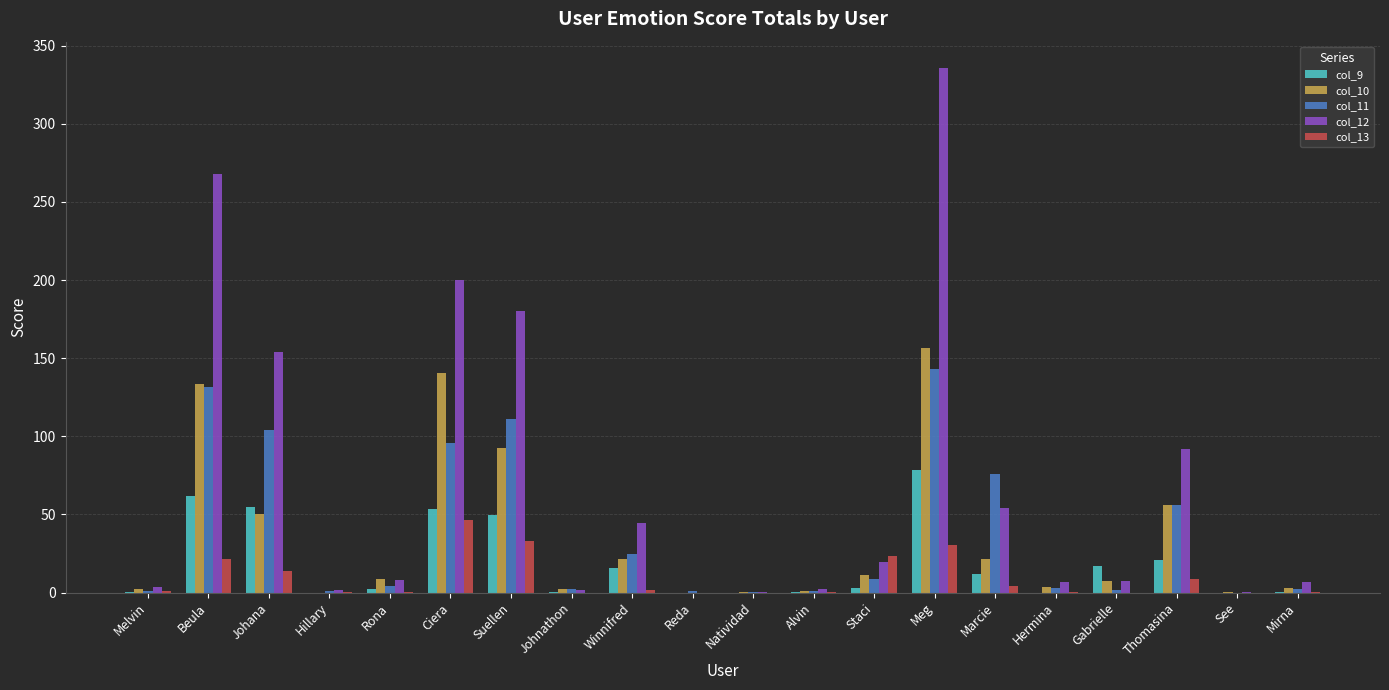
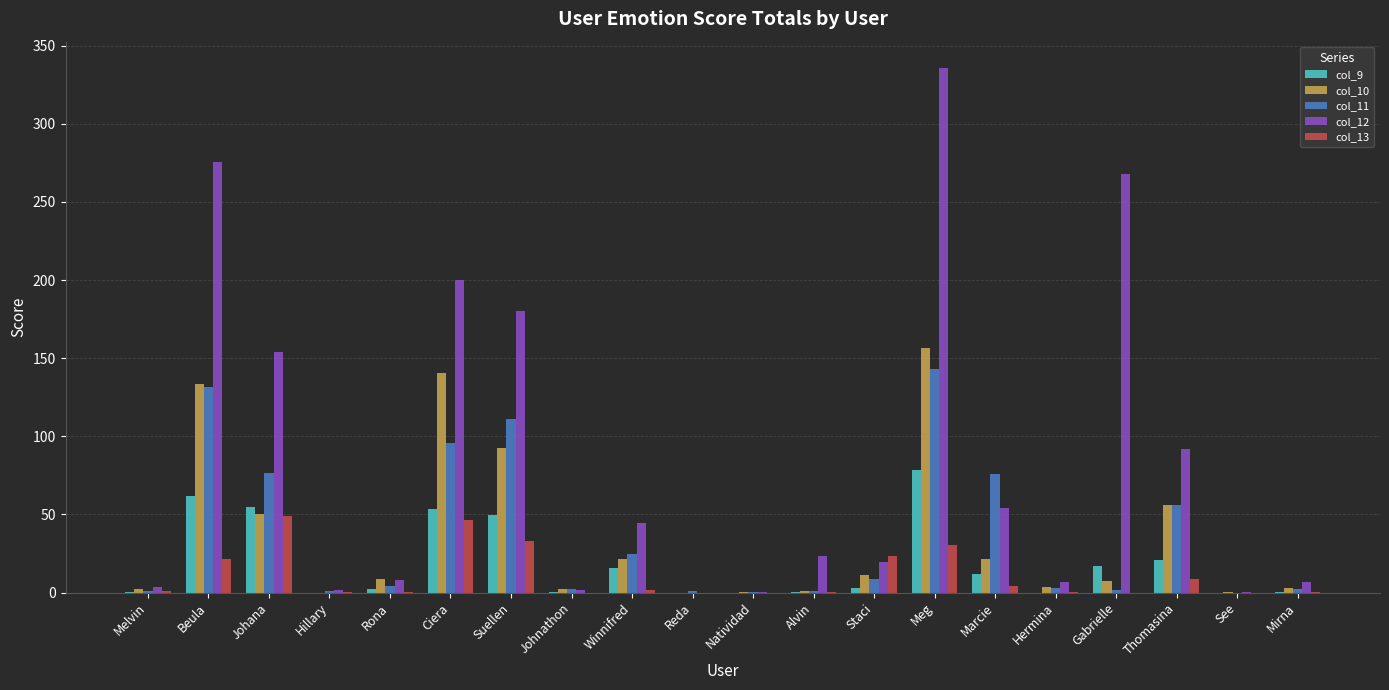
col_12, Beula: 268 -> 275
col_11, Johana: 104 -> 76
col_13, Johana: 14 -> 49
col_12, Alvin: 3 -> 23
col_12, Gabrielle: 7 -> 268
